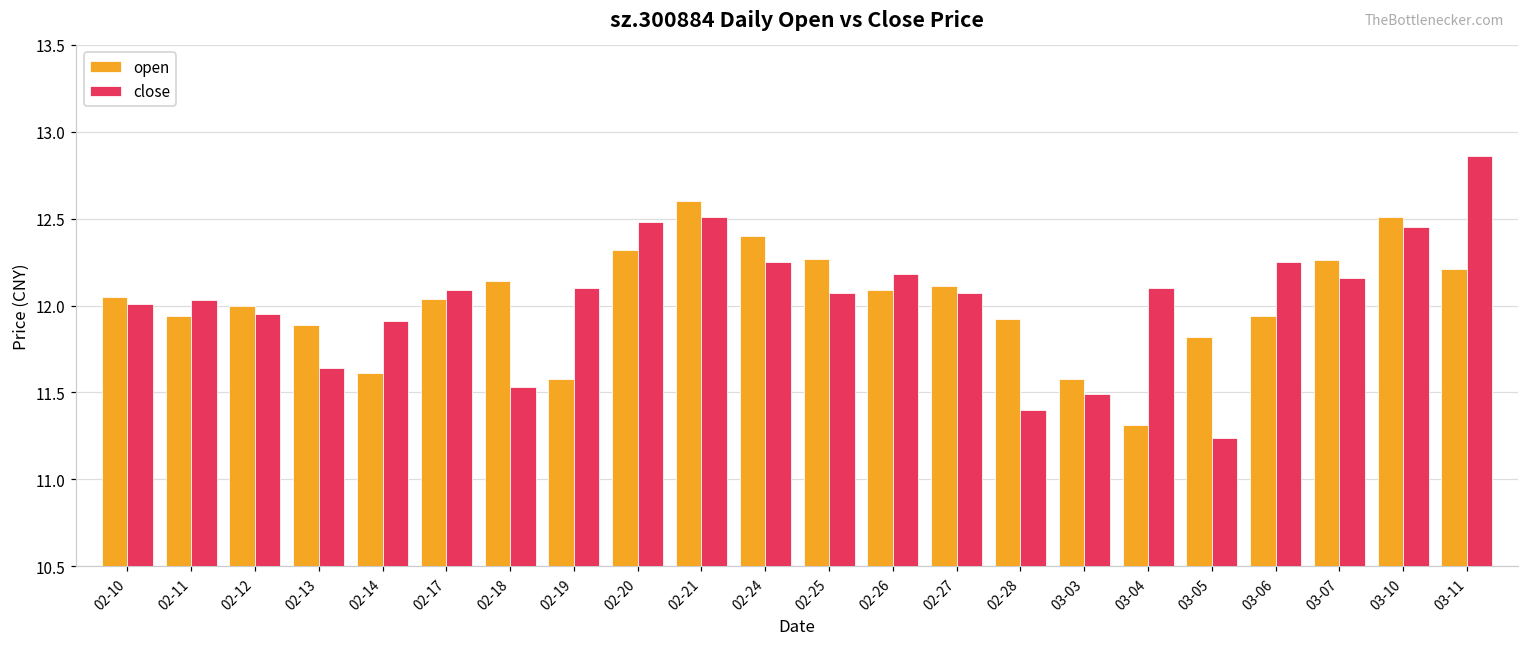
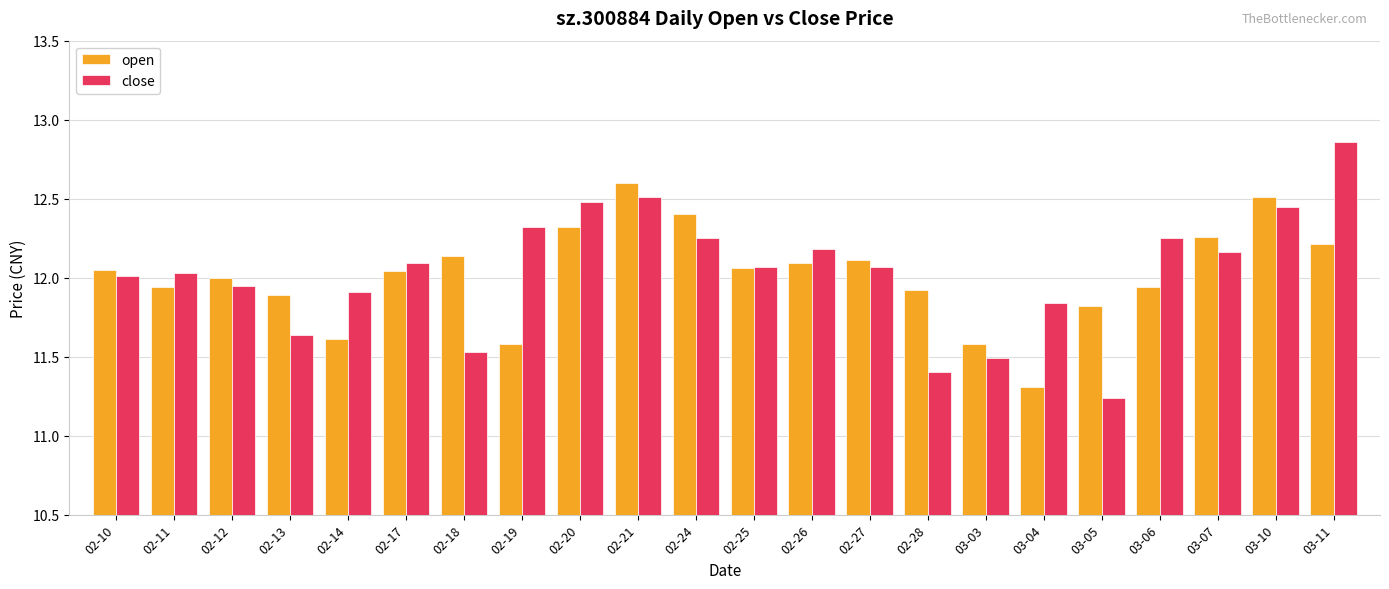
close, 02-19: 12.10 -> 12.32
open, 02-25: 12.27 -> 12.06
close, 03-04: 12.10 -> 11.84
